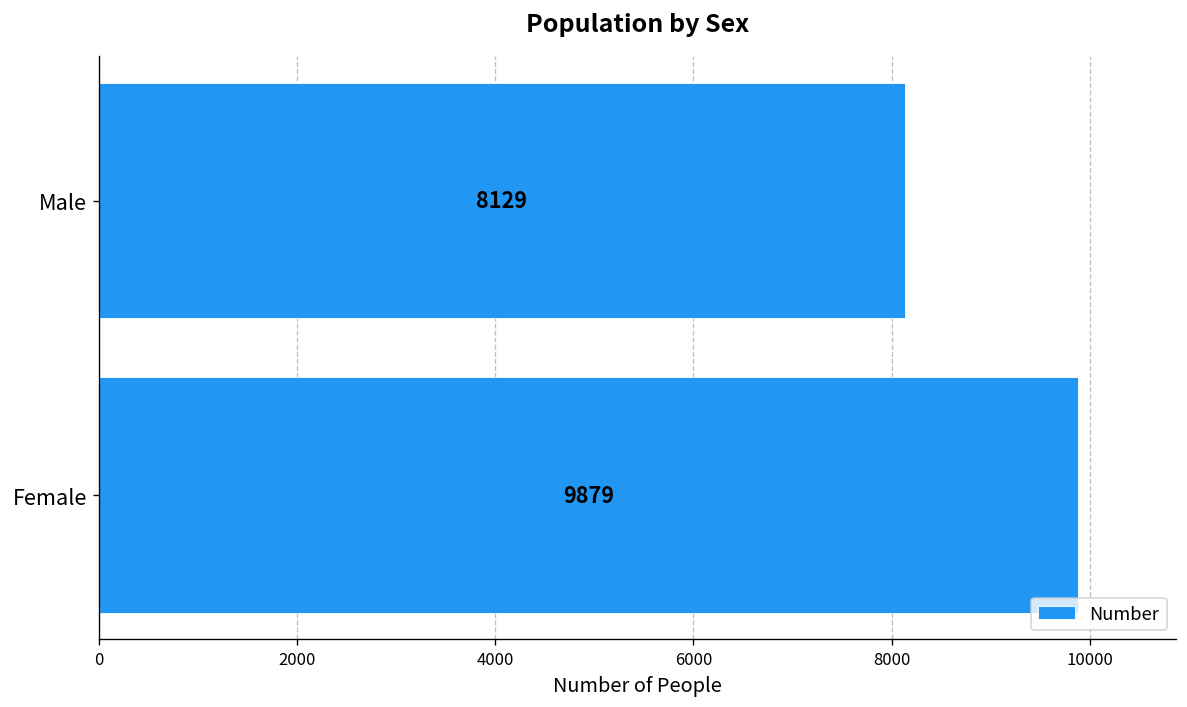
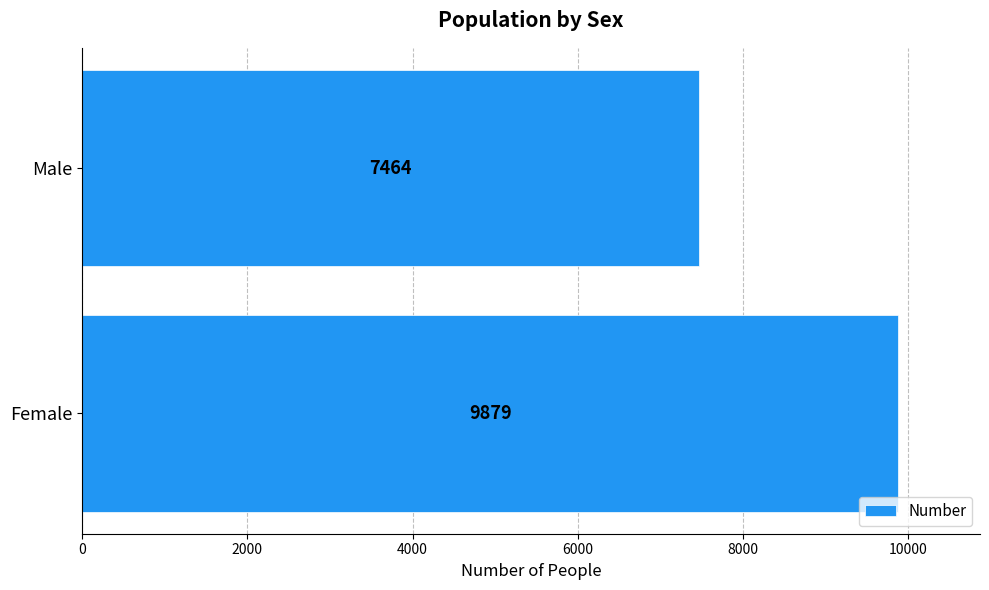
Male: 8129 -> 7464
